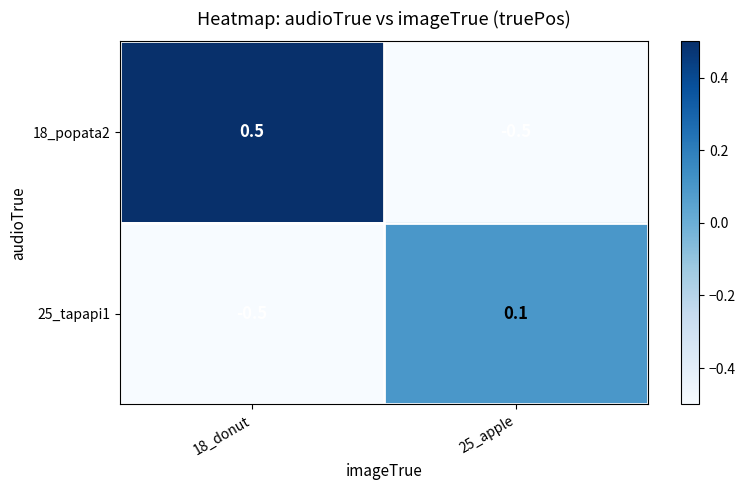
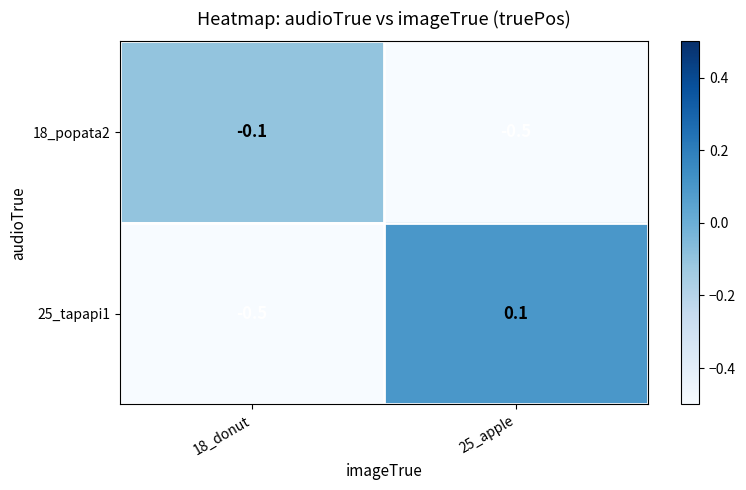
18_popata2, 18_donut: 0.5 -> -0.1
